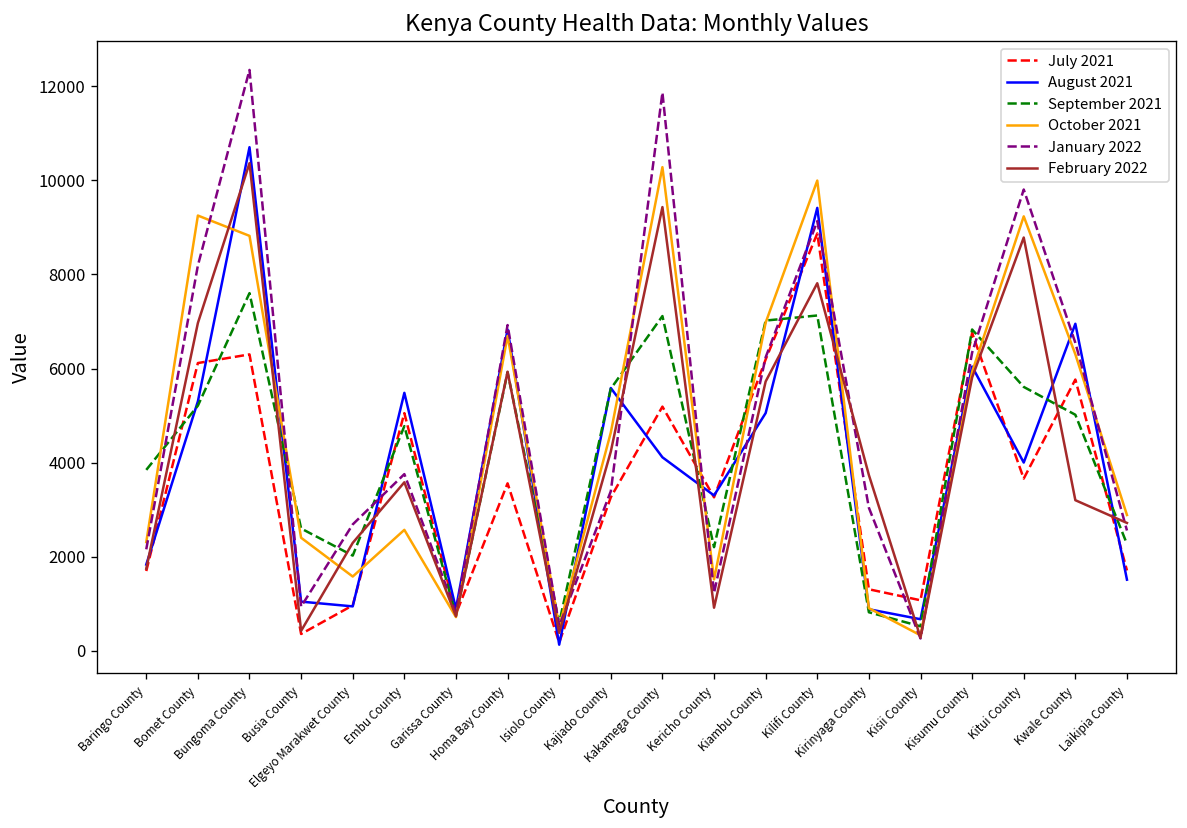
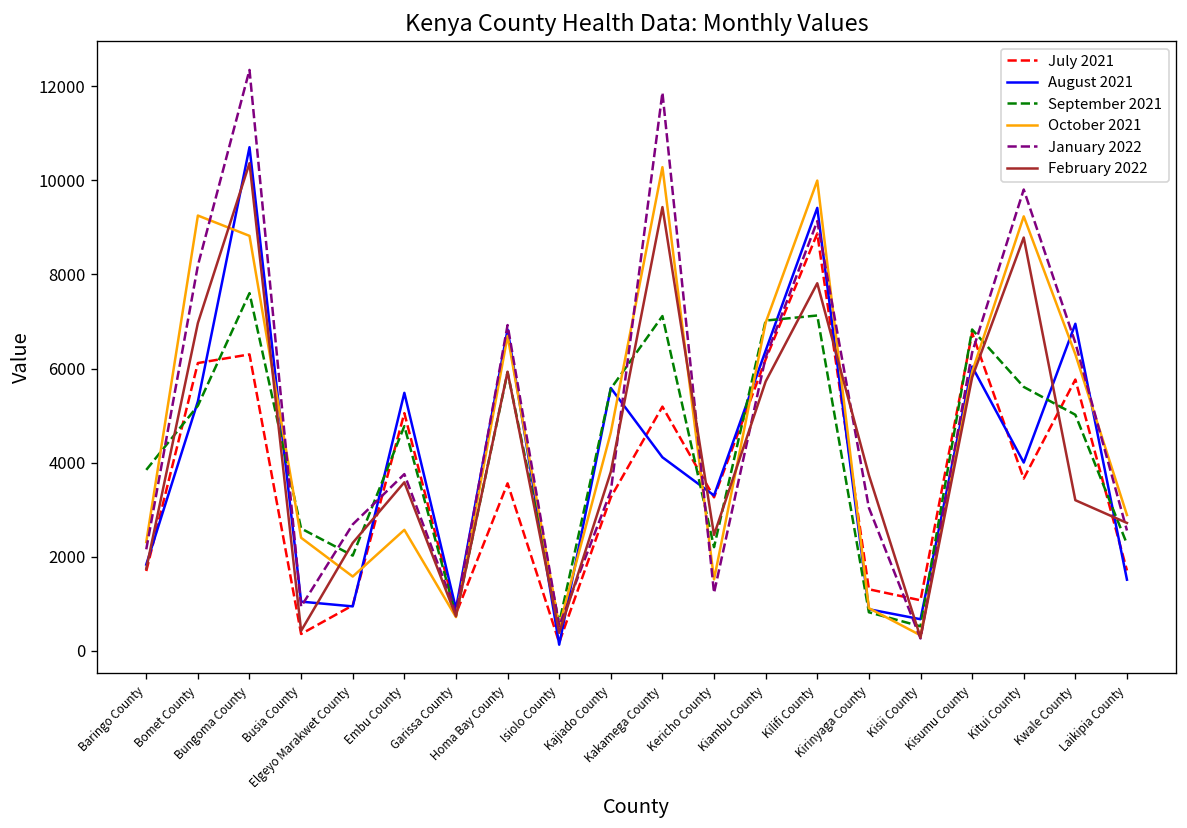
February 2022, Kajiado County: 4200 -> 3800
February 2022, Kericho County: 900 -> 2500
August 2021, Kiambu County: 5100 -> 6400
